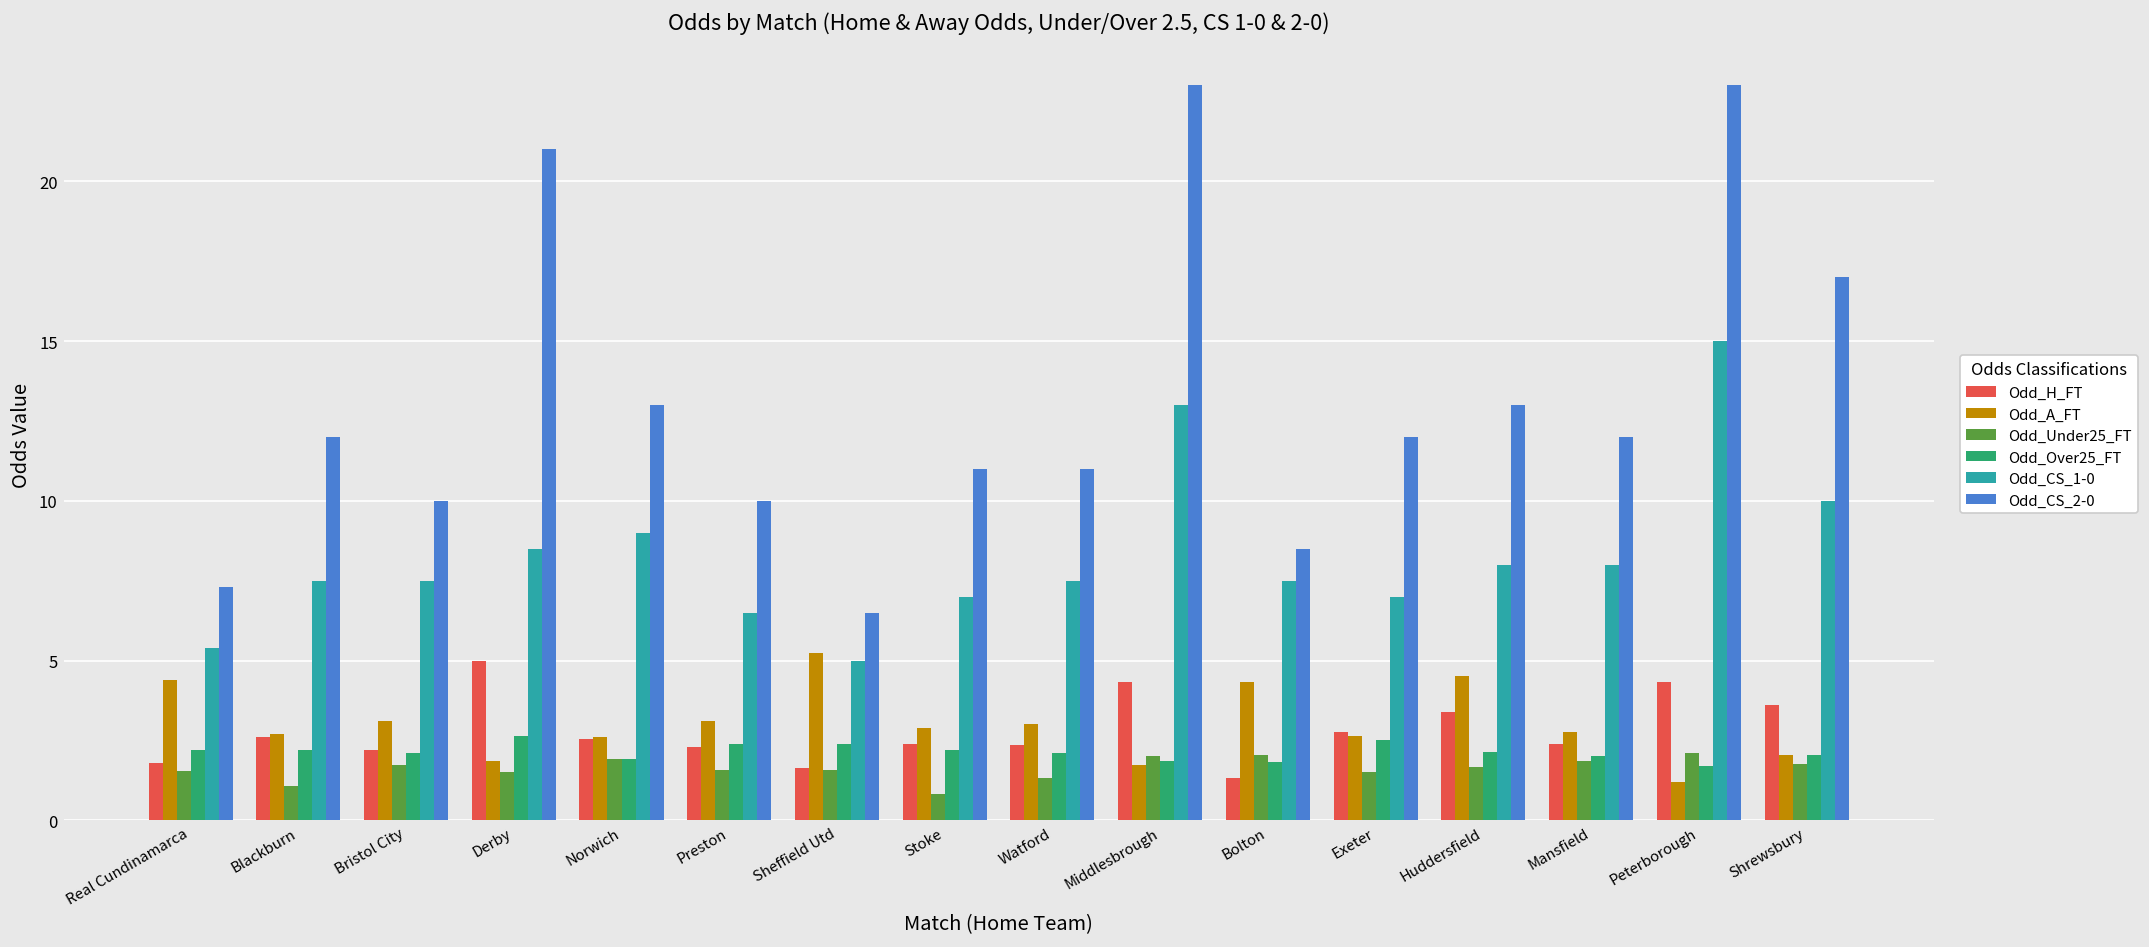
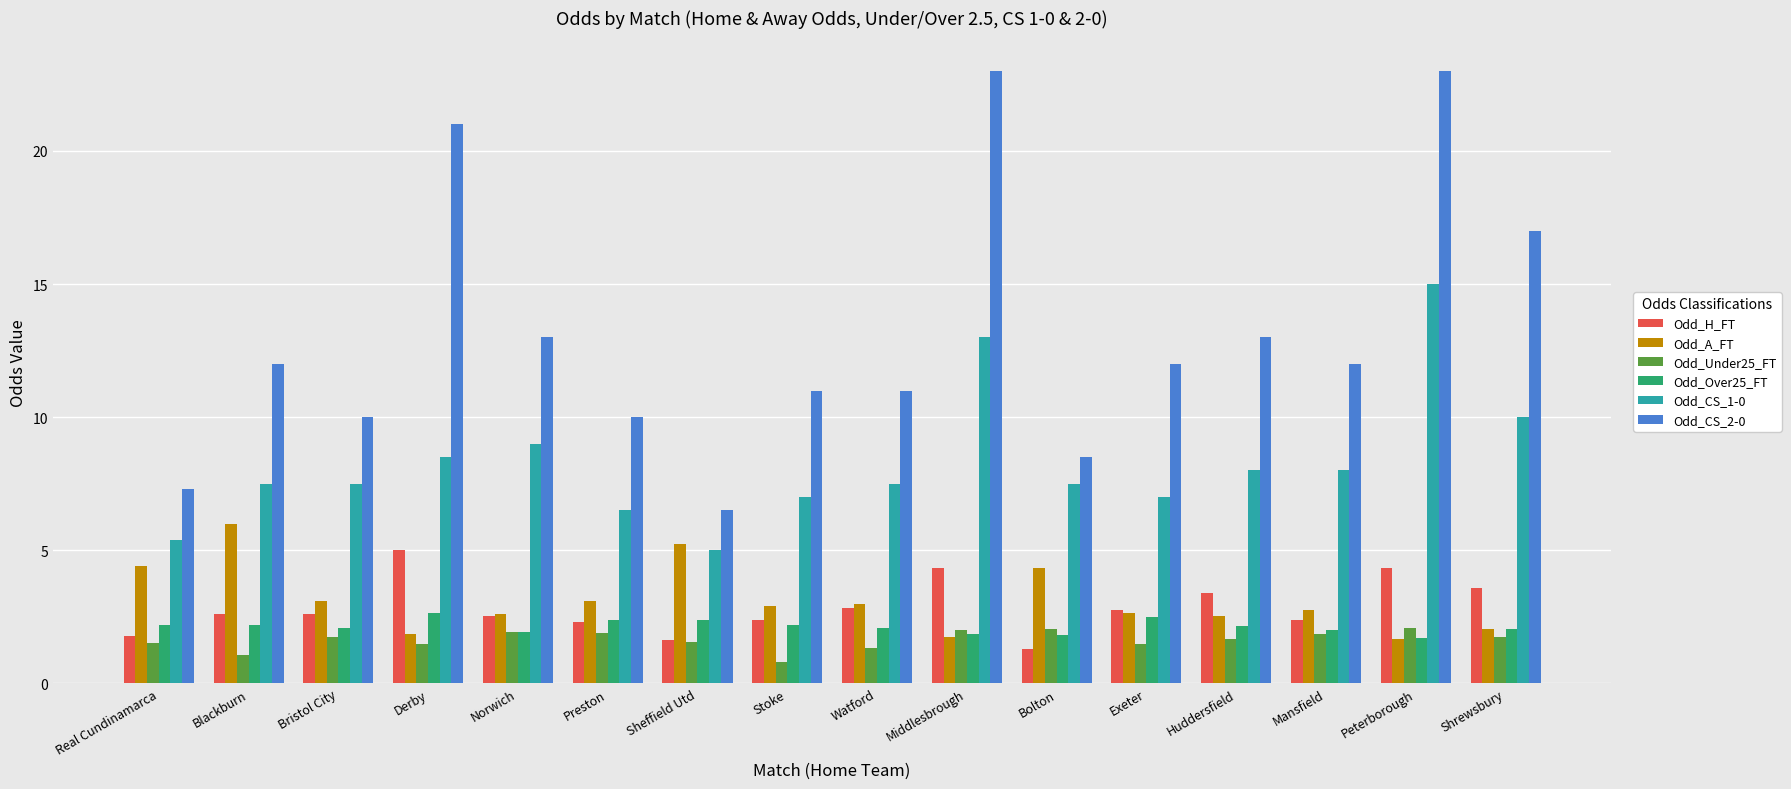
Odd_A_FT, Blackburn: 2.7 -> 6.0
Odd_H_FT, Bristol City: 2.2 -> 2.6
Odd_Under25_FT, Preston: 1.6 -> 1.9
Odd_H_FT, Watford: 2.4 -> 2.8
Odd_A_FT, Huddersfield: 4.5 -> 2.6
Odd_A_FT, Peterborough: 1.2 -> 1.7
